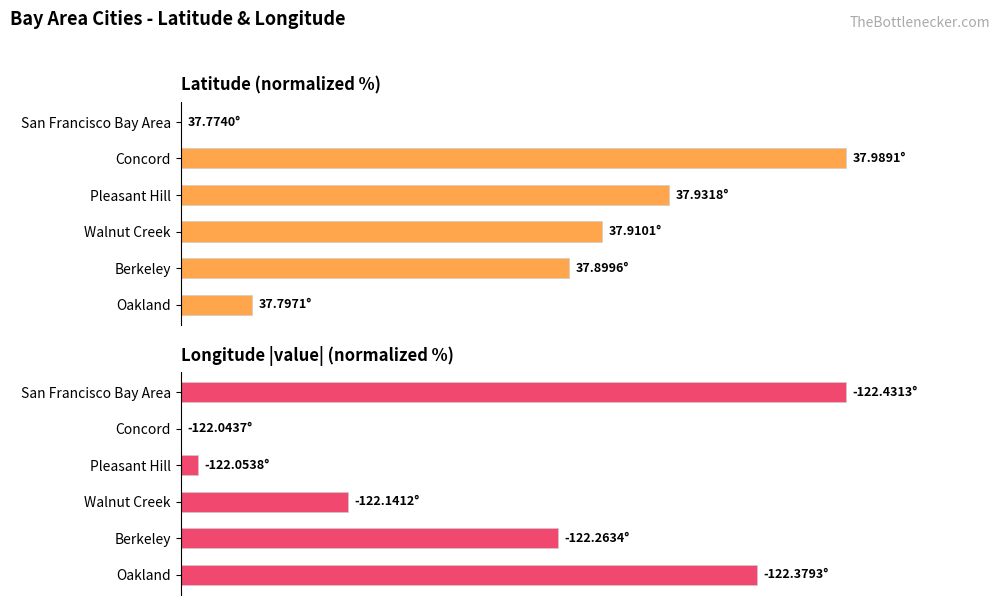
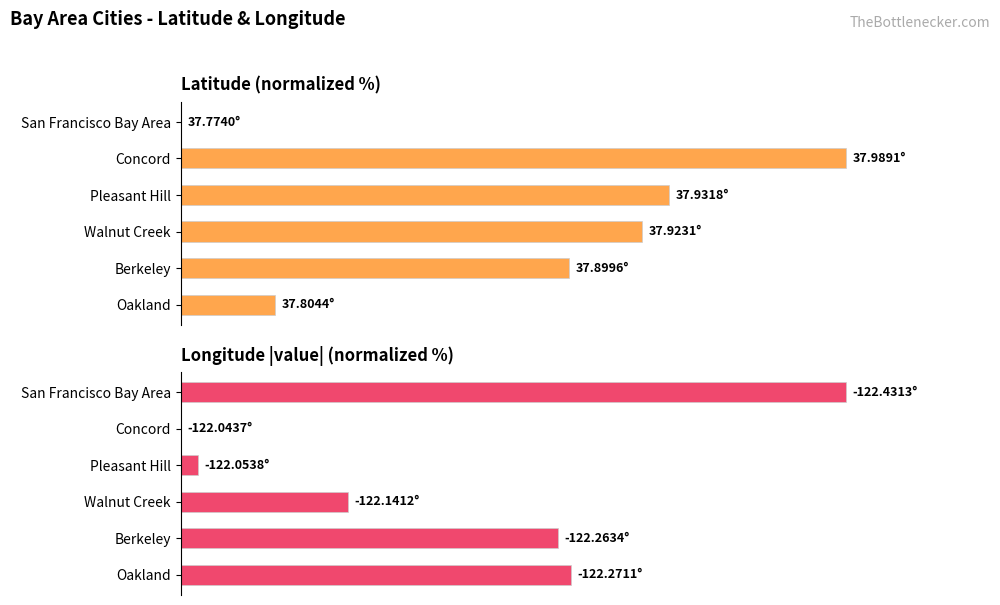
Latitude (normalized %), Walnut Creek: 37.9101° -> 37.9231°
Latitude (normalized %), Oakland: 37.7971° -> 37.8044°
Longitude |value| (normalized %), Oakland: -122.3793° -> -122.2711°
